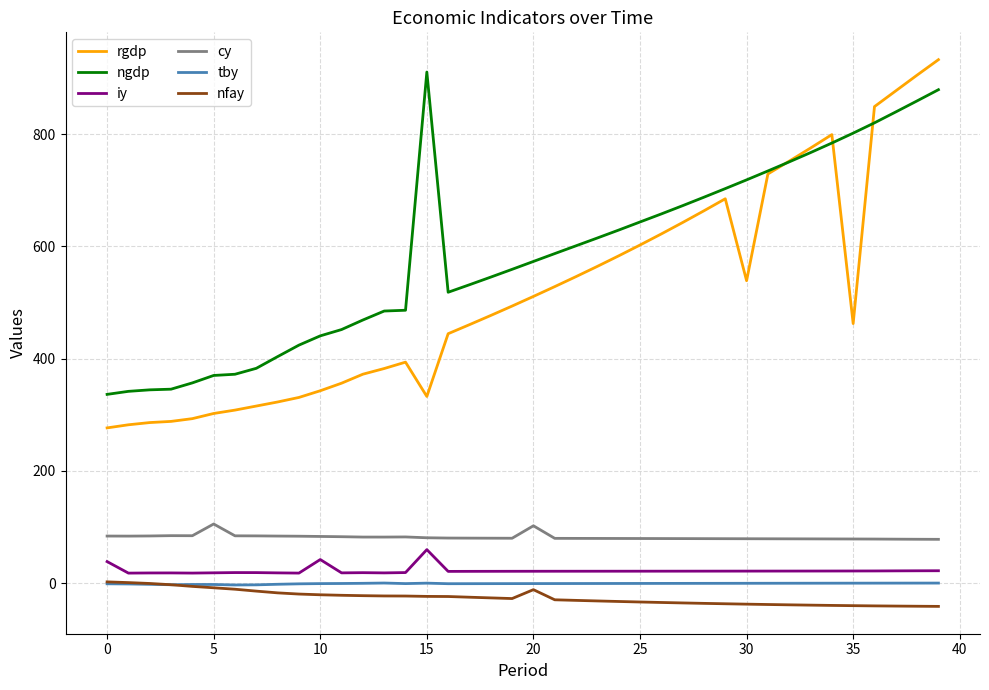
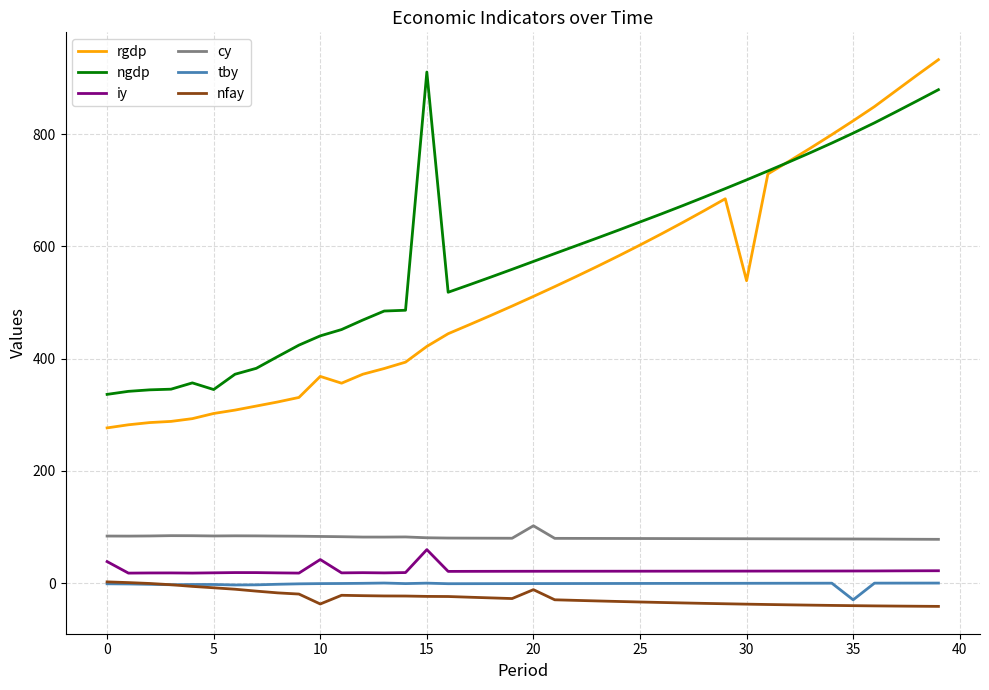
ngdp, 5: 370 -> 340
cy, 5: 110 -> 80
rgdp, 10: 340 -> 370
nfay, 10: -20 -> -40
rgdp, 15: 330 -> 420
rgdp, 35: 460 -> 820
tby, 35: 0 -> -30
